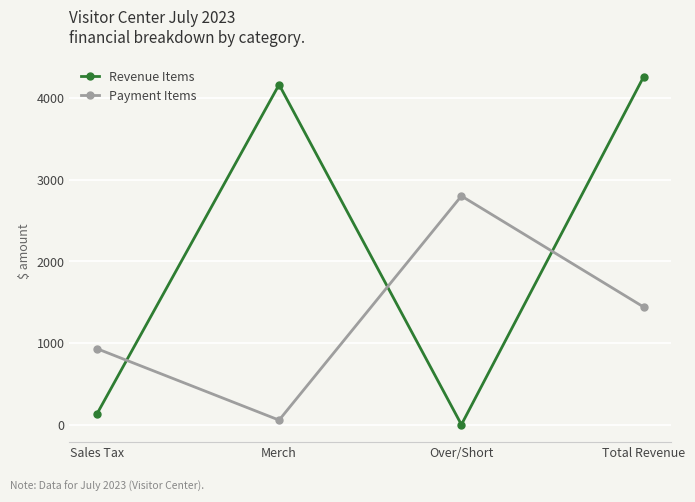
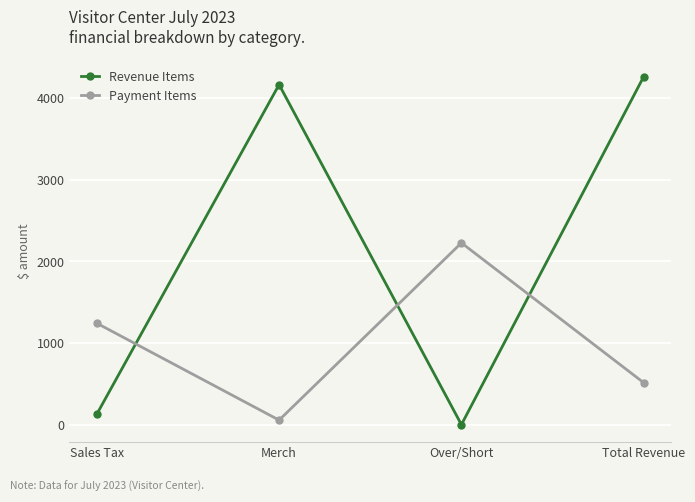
Payment Items, Sales Tax: 900 -> 1200
Payment Items, Over/Short: 2800 -> 2200
Payment Items, Total Revenue: 1400 -> 500
